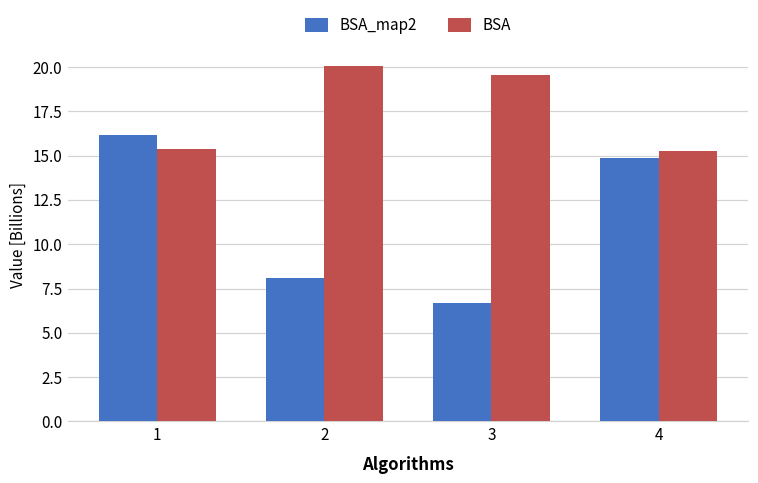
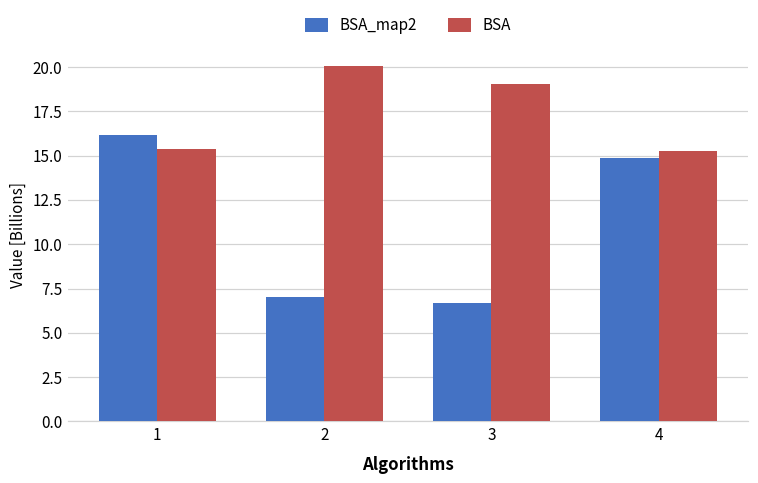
BSA_map2, 2: 8.1 -> 7.0
BSA, 3: 19.6 -> 19.0
